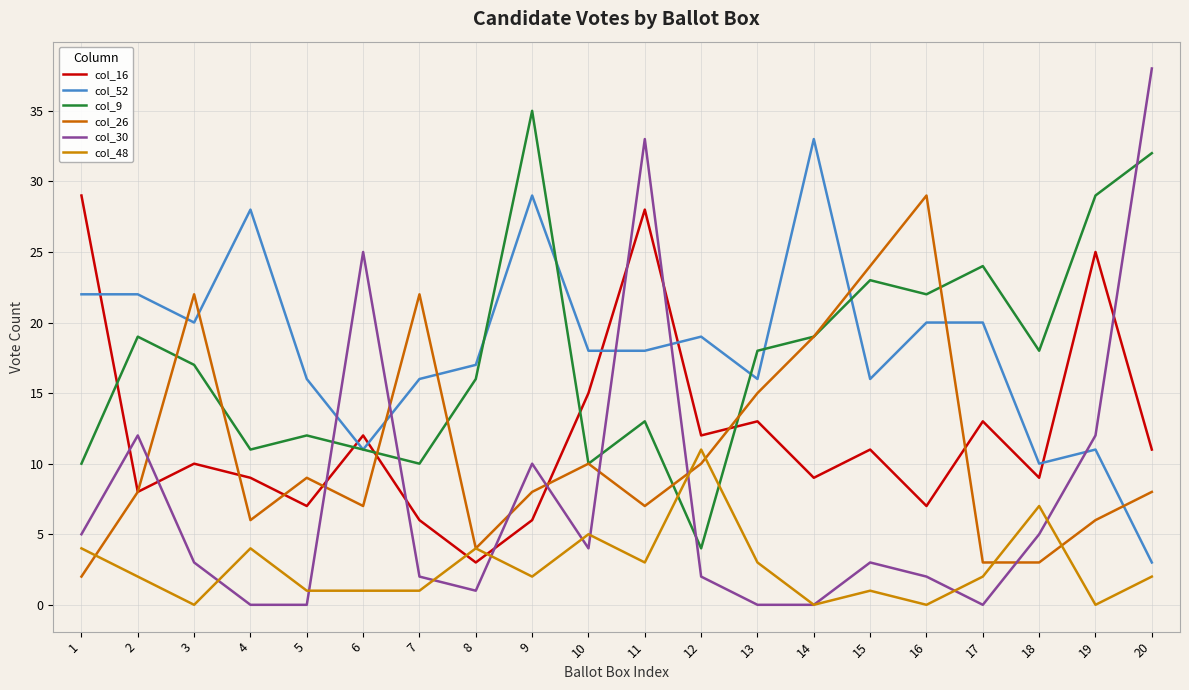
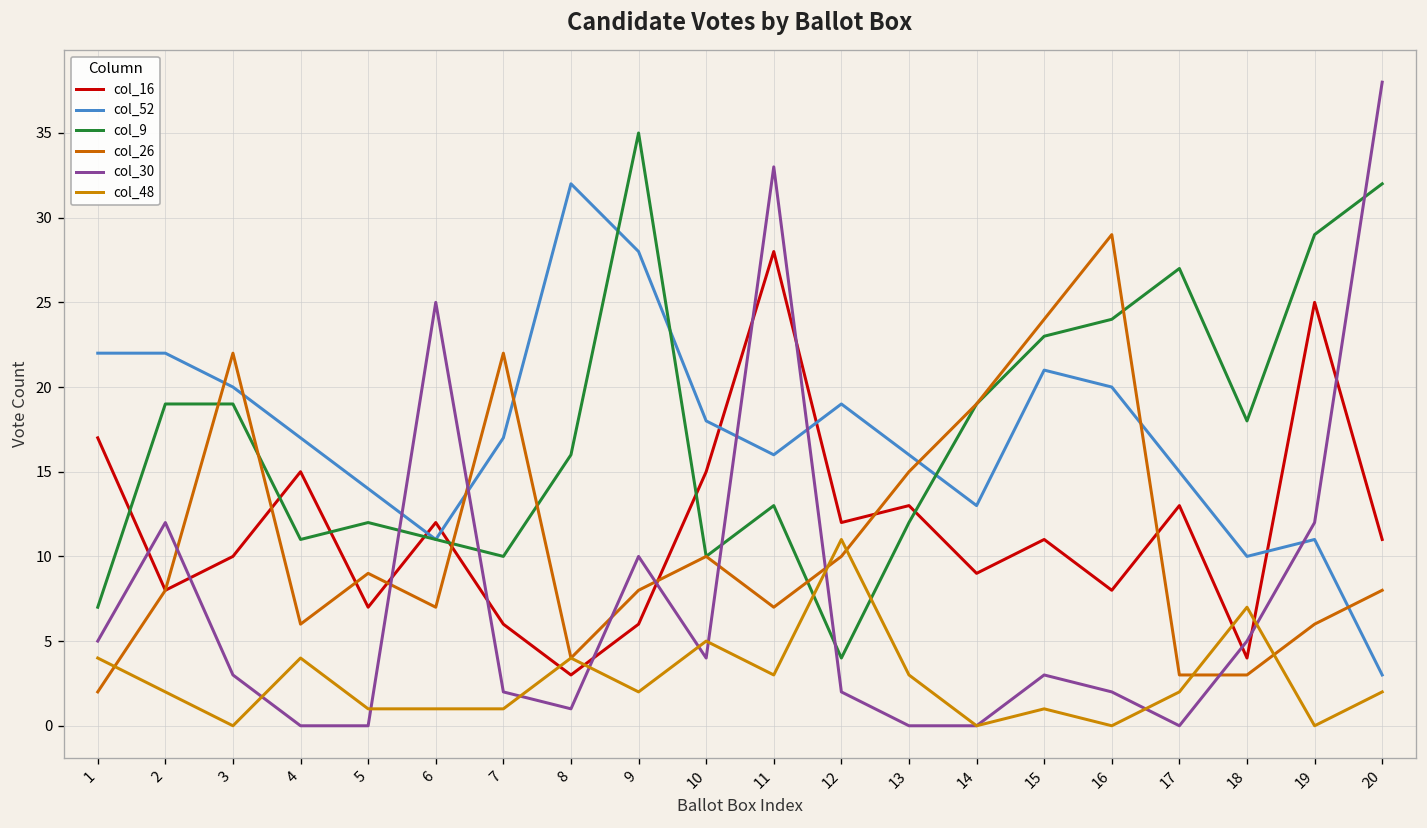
col_16, 1: 29 -> 17
col_9, 1: 10 -> 7
col_9, 3: 17 -> 19
col_16, 4: 9 -> 15
col_52, 4: 28 -> 17
col_52, 5: 16 -> 14
col_52, 7: 16 -> 17
col_52, 8: 17 -> 32
col_52, 9: 29 -> 28
col_52, 11: 18 -> 16
col_9, 13: 18 -> 12
col_52, 14: 33 -> 13
col_52, 15: 16 -> 21
col_16, 16: 7 -> 8
col_9, 16: 22 -> 24
col_52, 17: 20 -> 15
col_9, 17: 24 -> 27
col_16, 18: 9 -> 4
